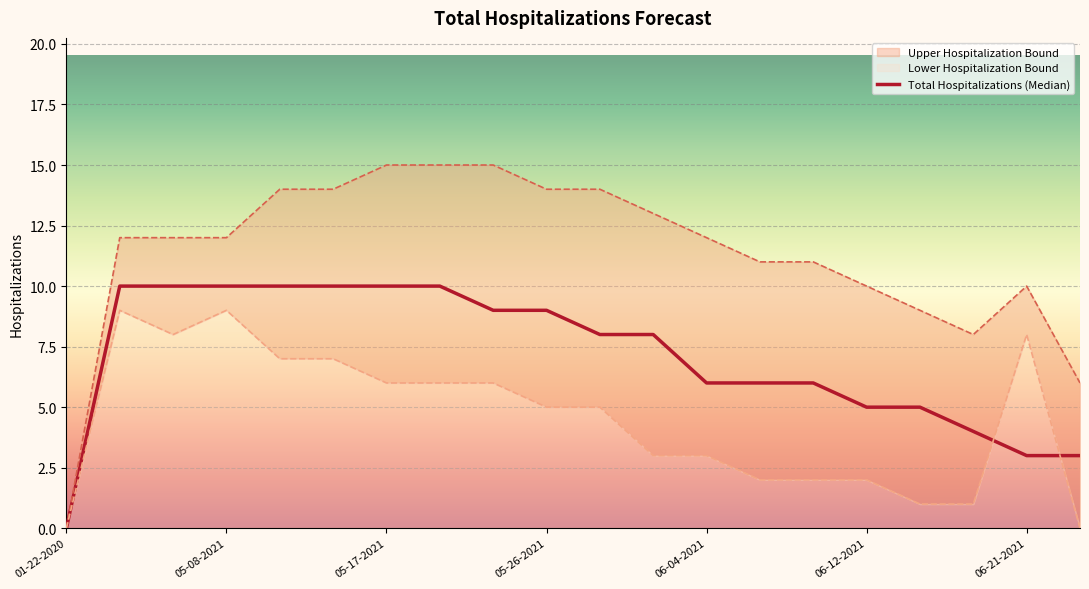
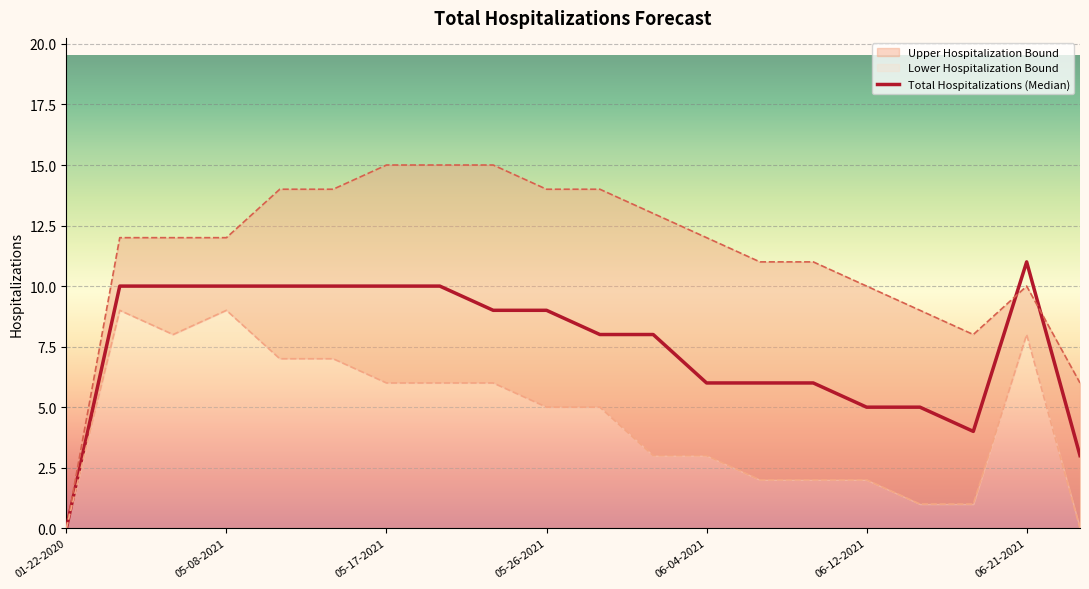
Total Hospitalizations (Median), 06-21-2021: 3 -> 11
